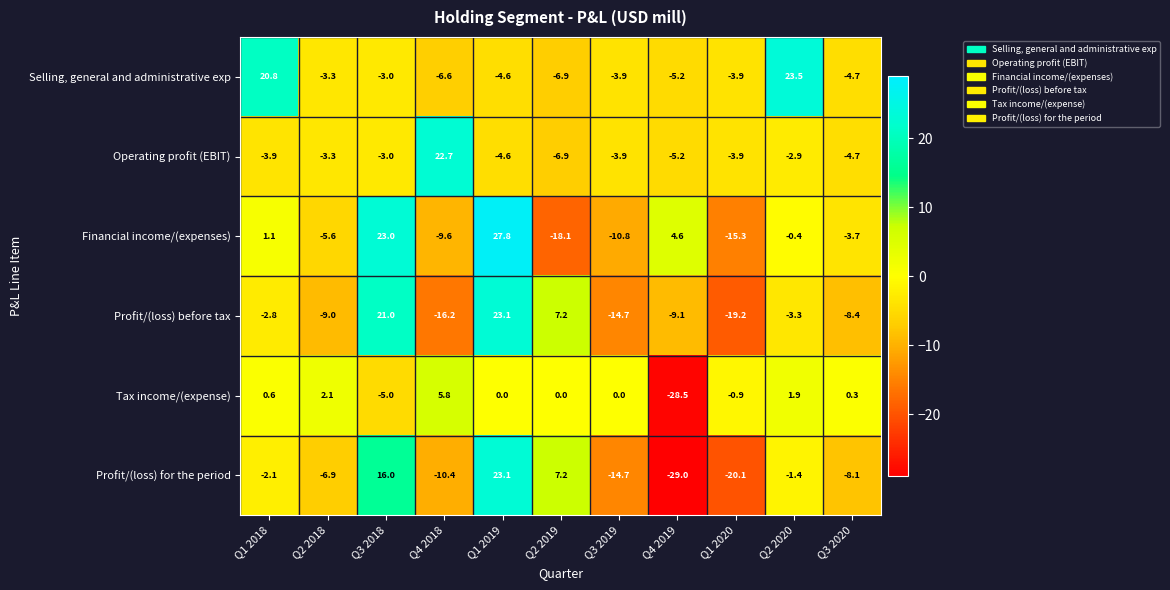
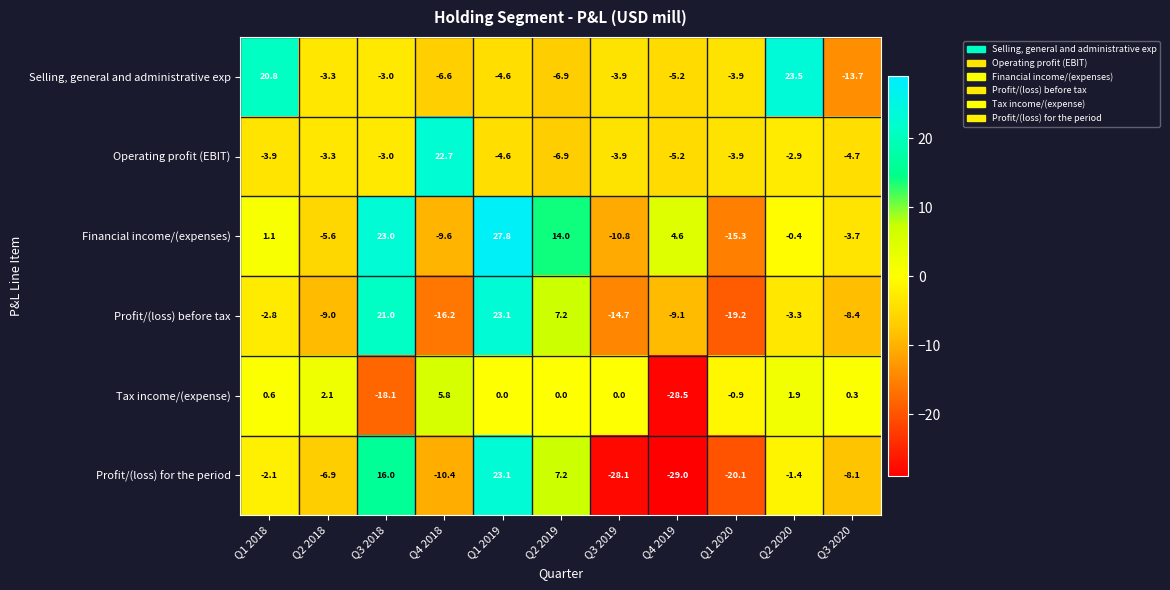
Selling, general and administrative exp, Q3 2020: -4.7 -> -13.7
Financial income/(expenses), Q2 2019: -18.1 -> 14.0
Tax income/(expense), Q3 2018: -5.0 -> -18.1
Profit/(loss) for the period, Q3 2019: -14.7 -> -28.1
